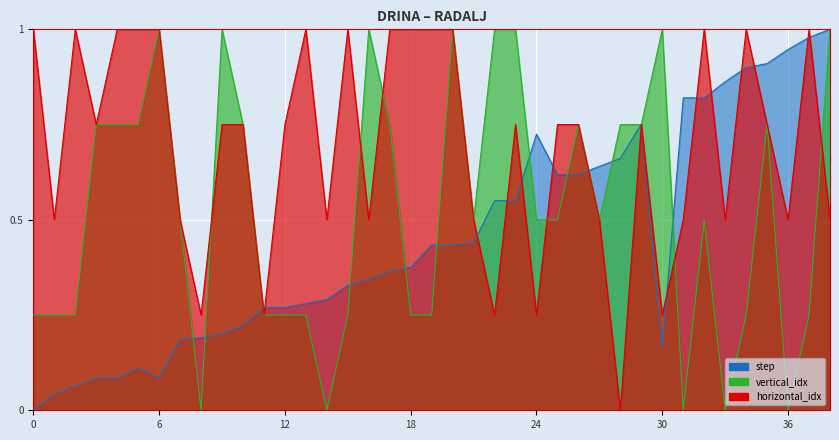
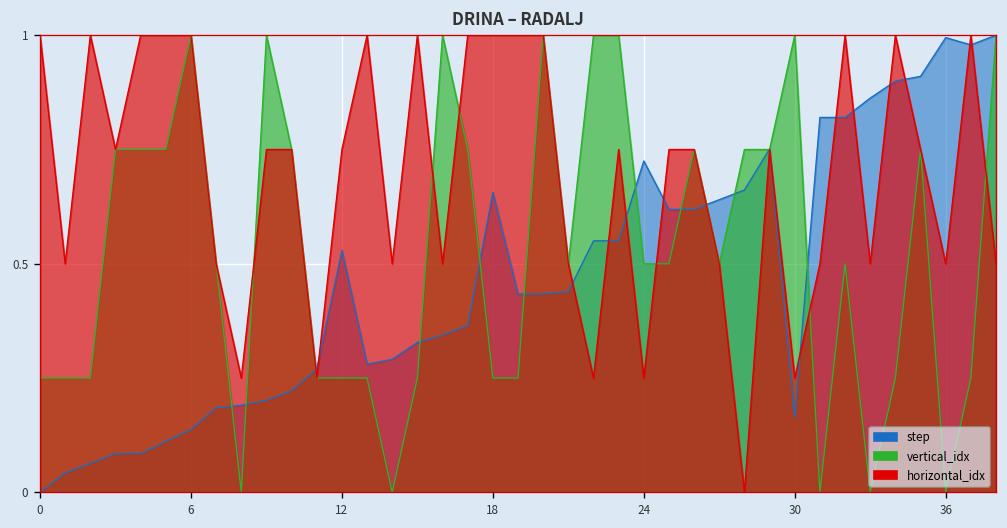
step, 6: 0.08 -> 0.14
step, 12: 0.27 -> 0.53
step, 18: 0.38 -> 0.66
step, 36: 0.95 -> 0.99
